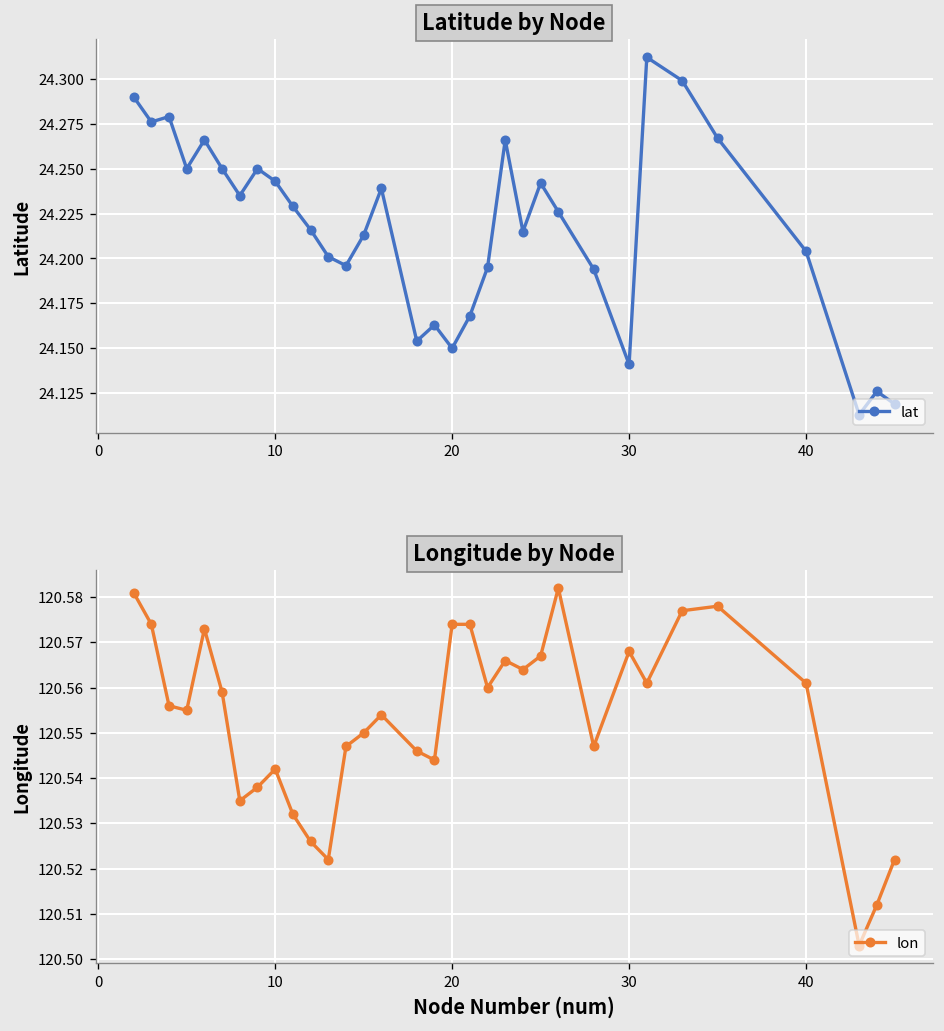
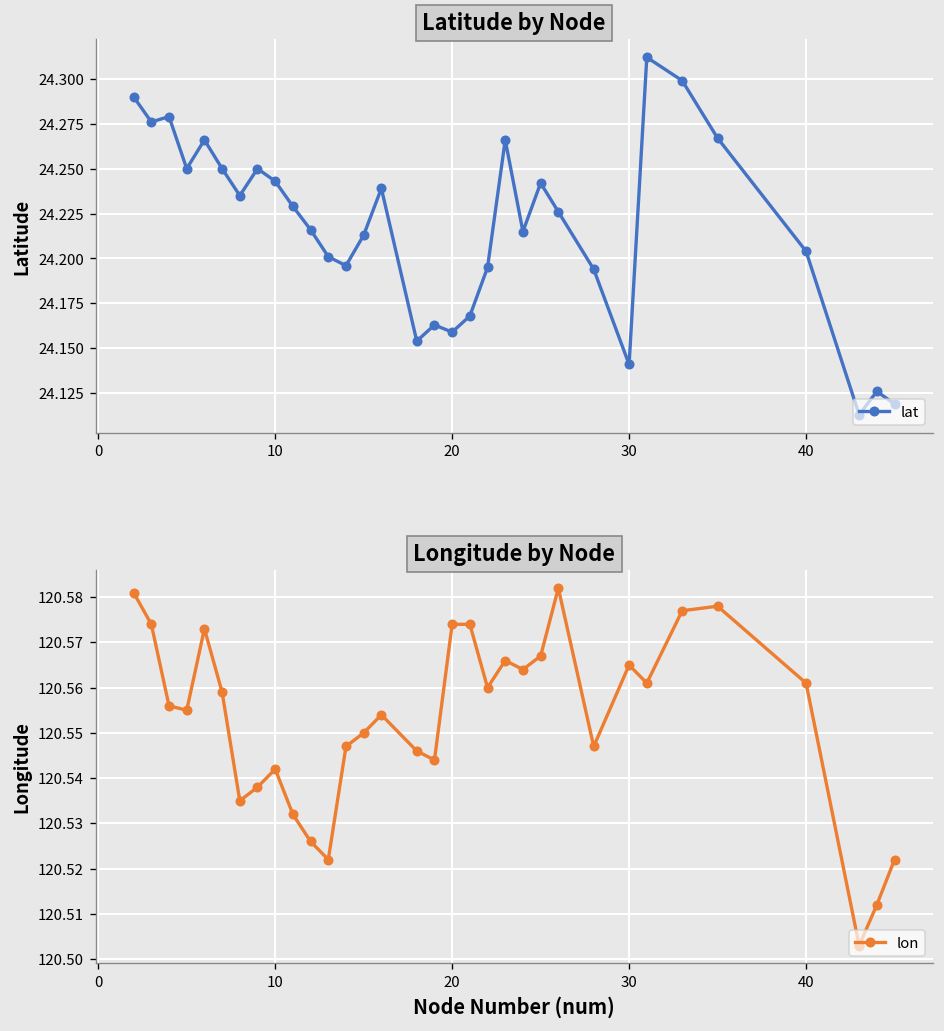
Latitude by Node, 20: 24.150 -> 24.159
Longitude by Node, 30: 120.568 -> 120.565
